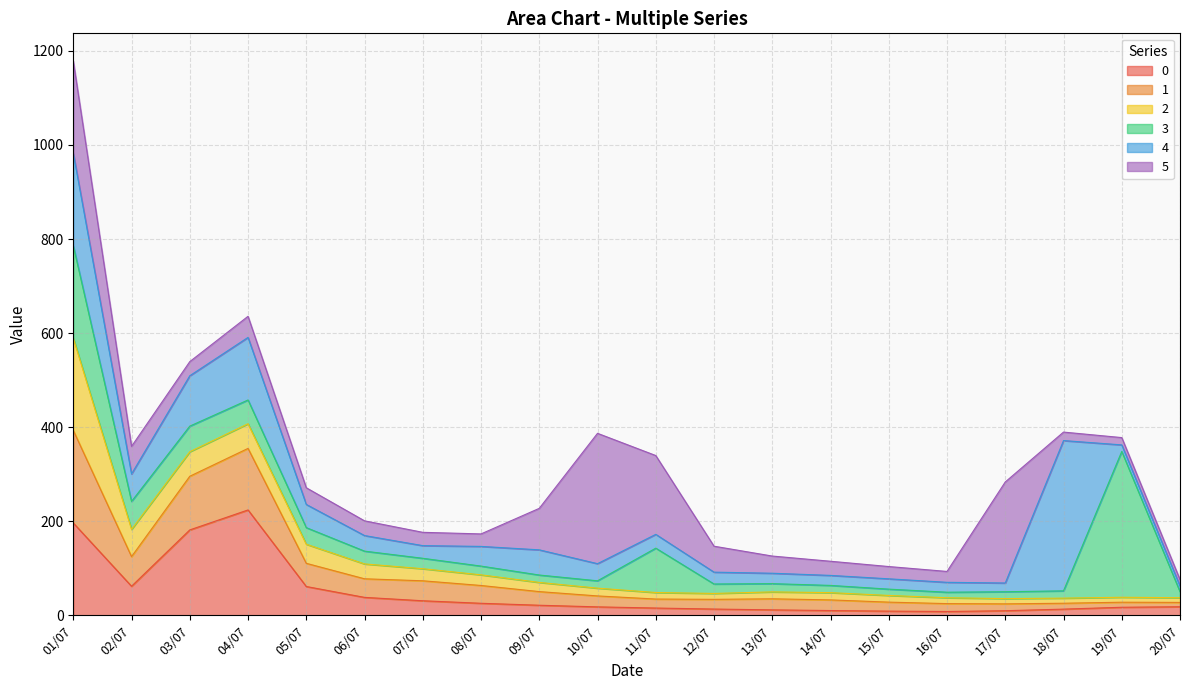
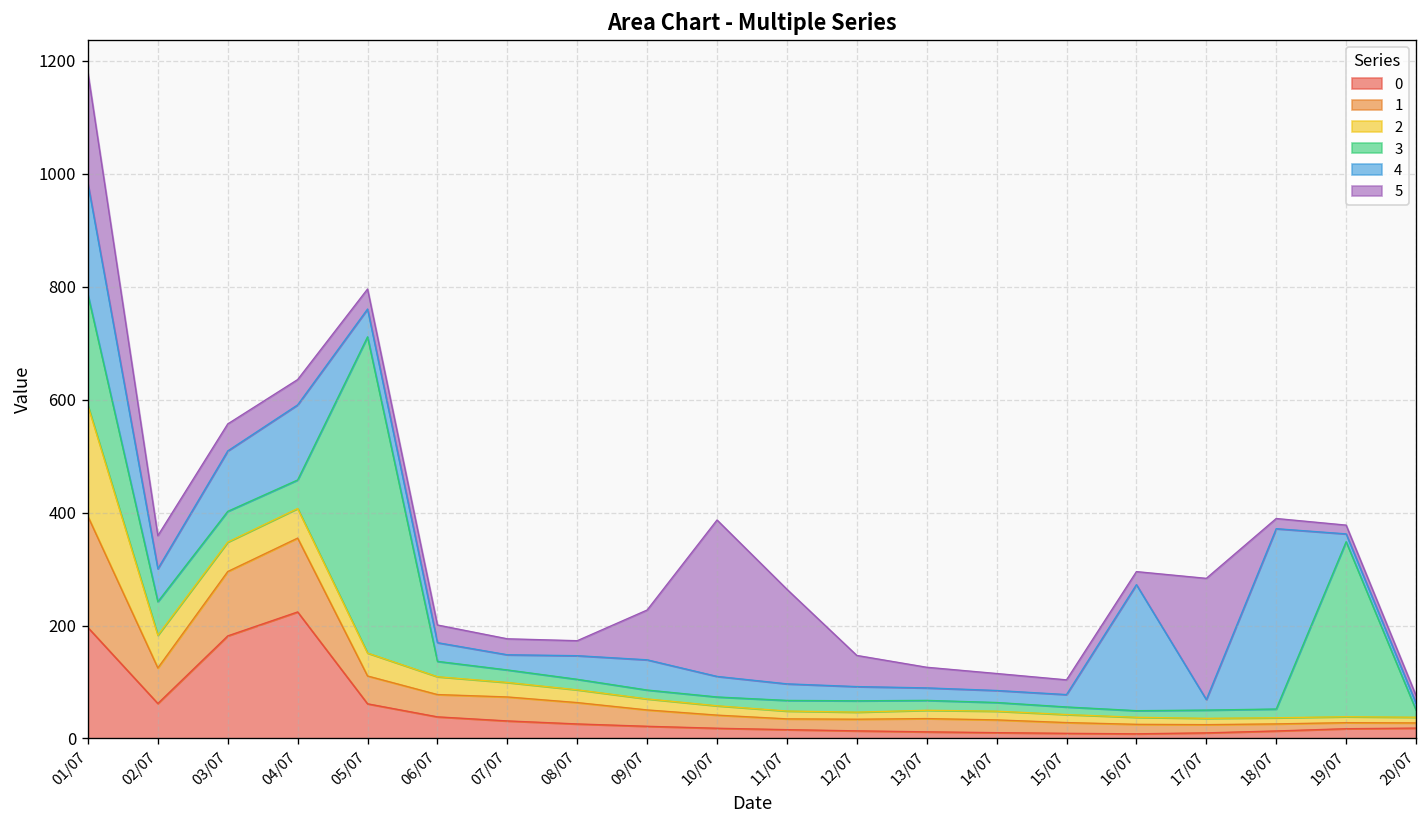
5, 03/07: 30 -> 50
3, 05/07: 40 -> 560
3, 11/07: 90 -> 20
4, 16/07: 20 -> 220
